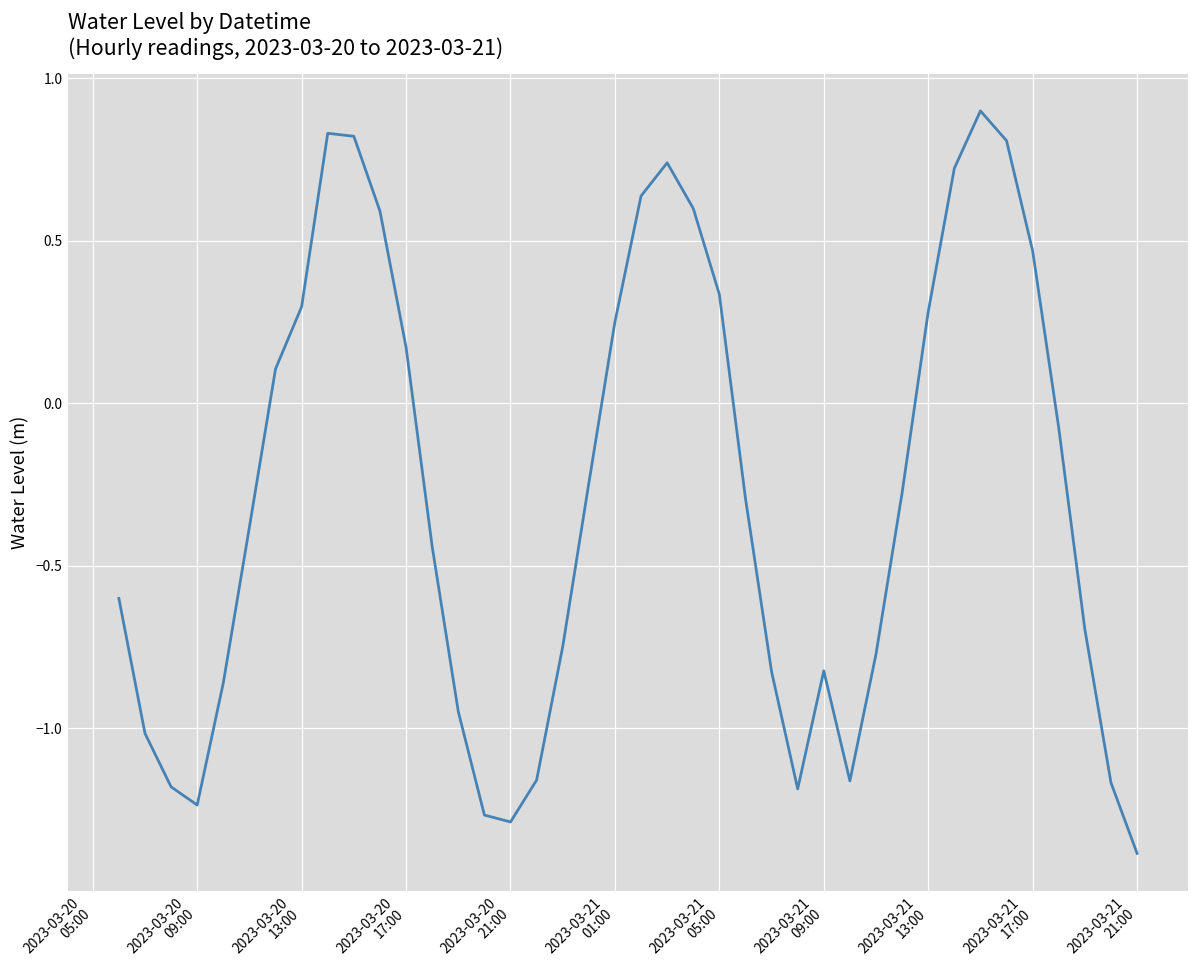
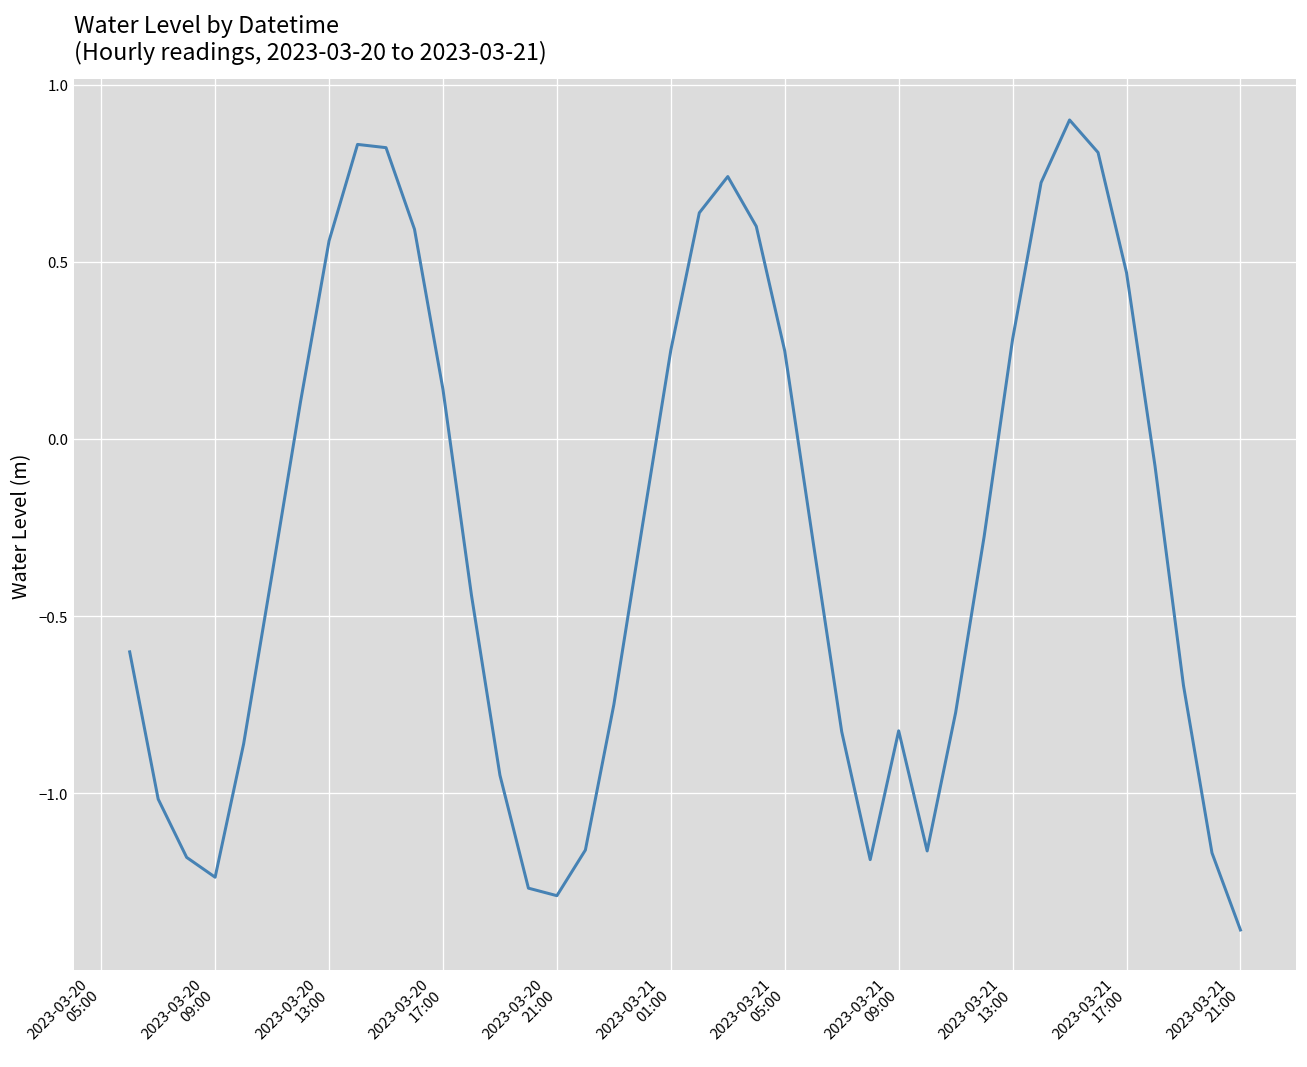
2023-03-20 13:00: 0.30 -> 0.56
2023-03-20 17:00: 0.17 -> 0.14
2023-03-21 05:00: 0.33 -> 0.25
